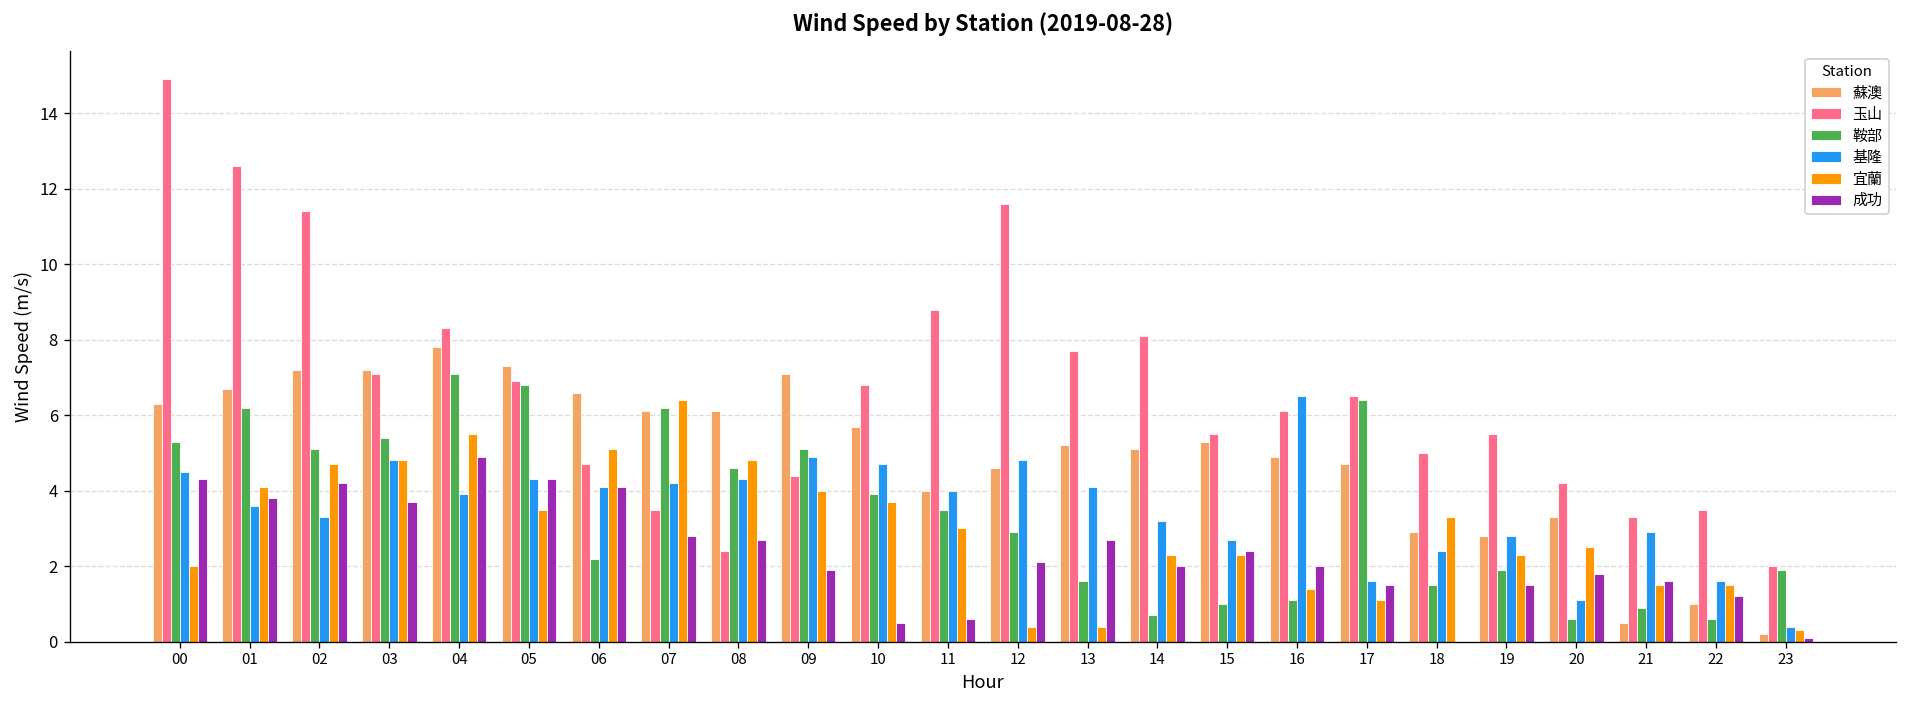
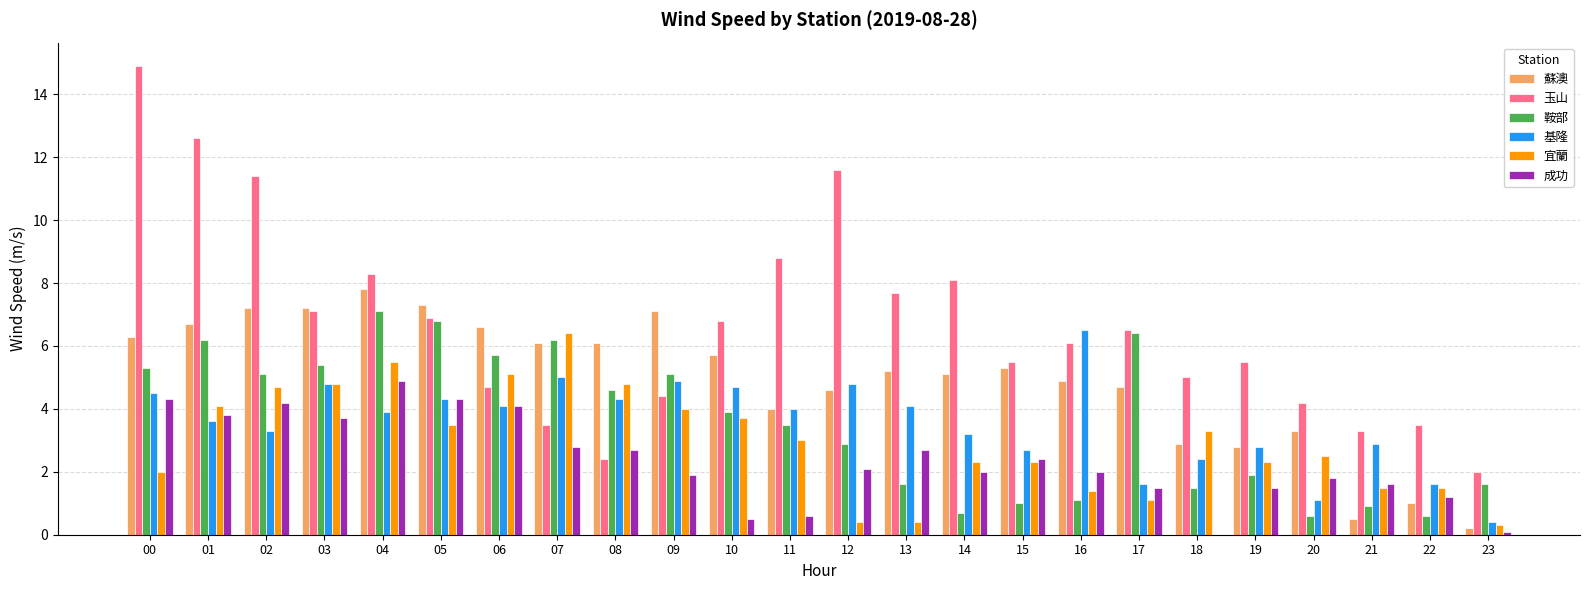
鞍部, 06: 2.2 -> 5.7
基隆, 07: 4.2 -> 5.0
鞍部, 23: 1.9 -> 1.6
